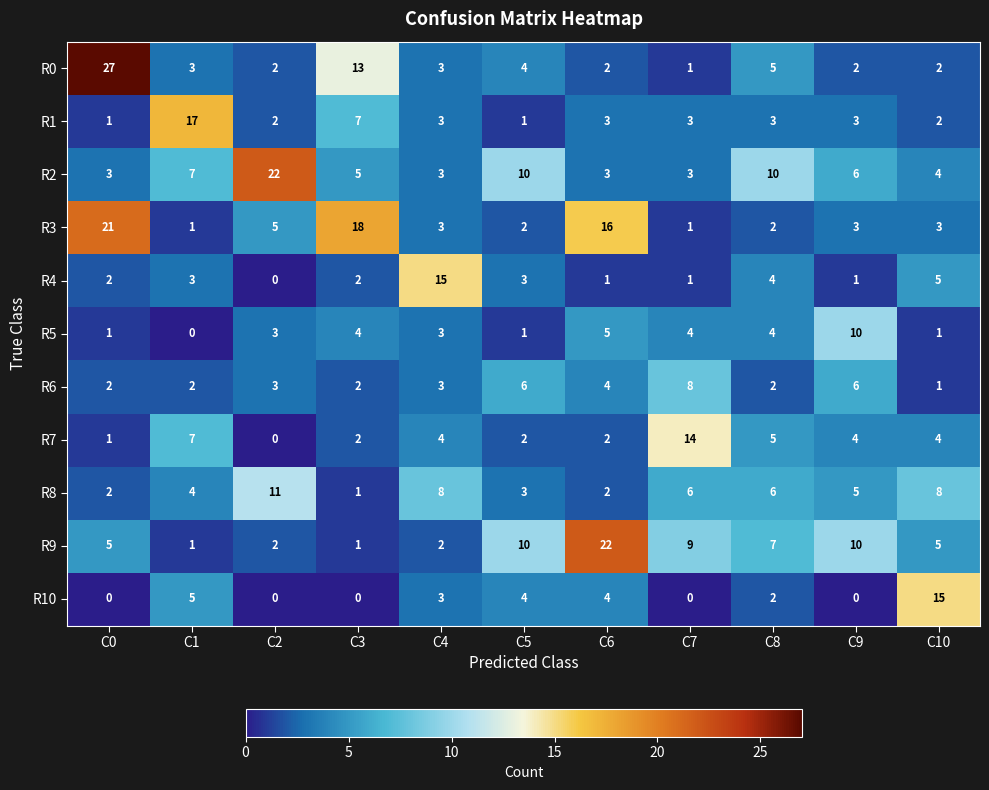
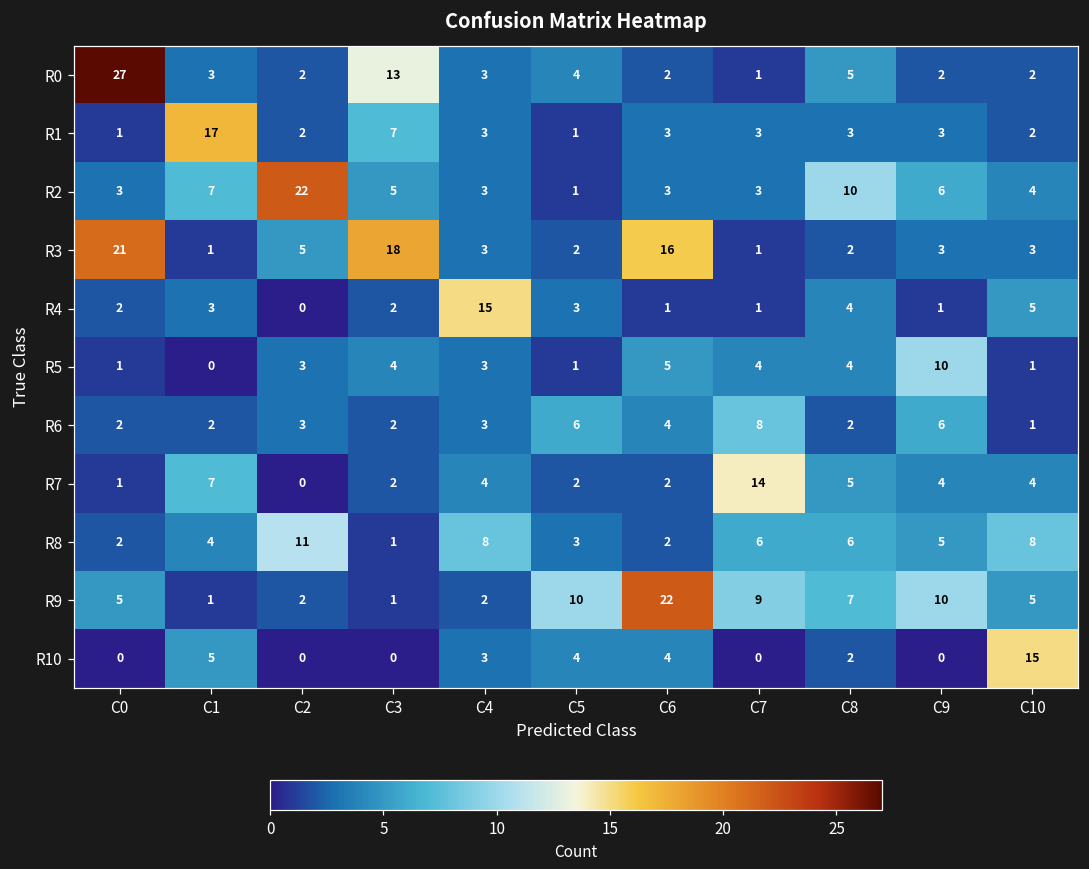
R2, C5: 10 -> 1
